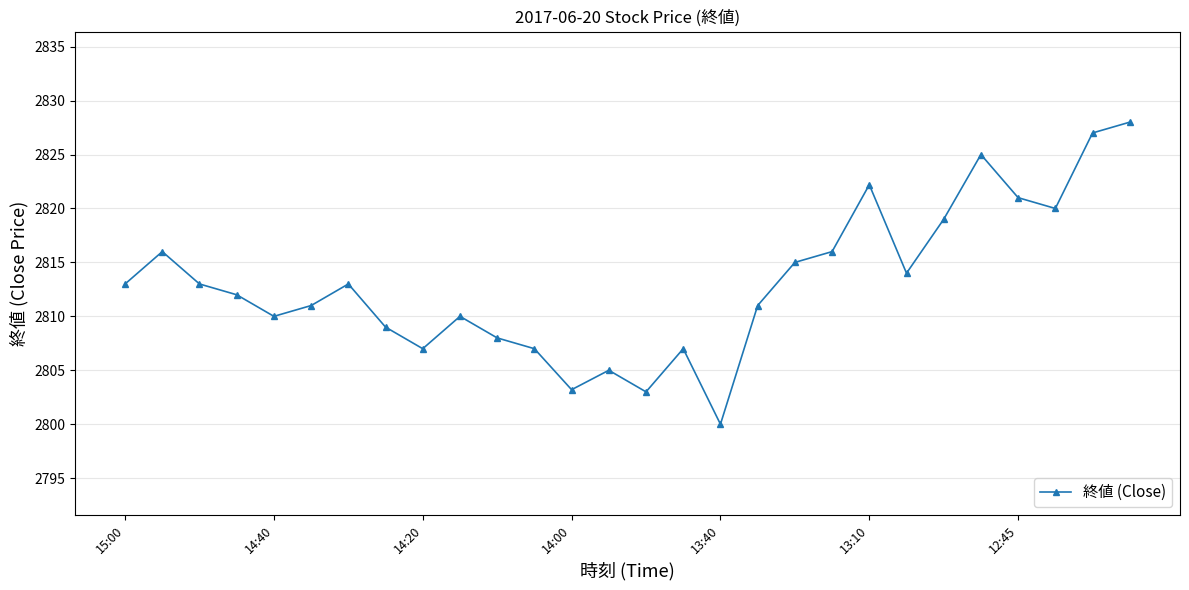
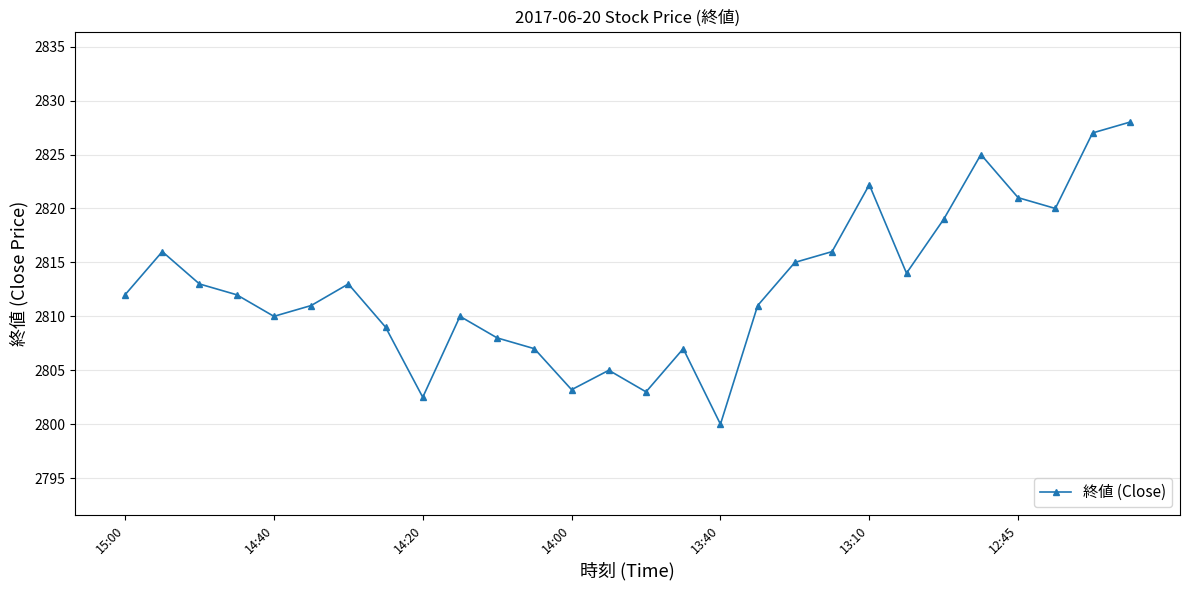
15:00: 2813 -> 2812
14:20: 2807.0 -> 2802.5
